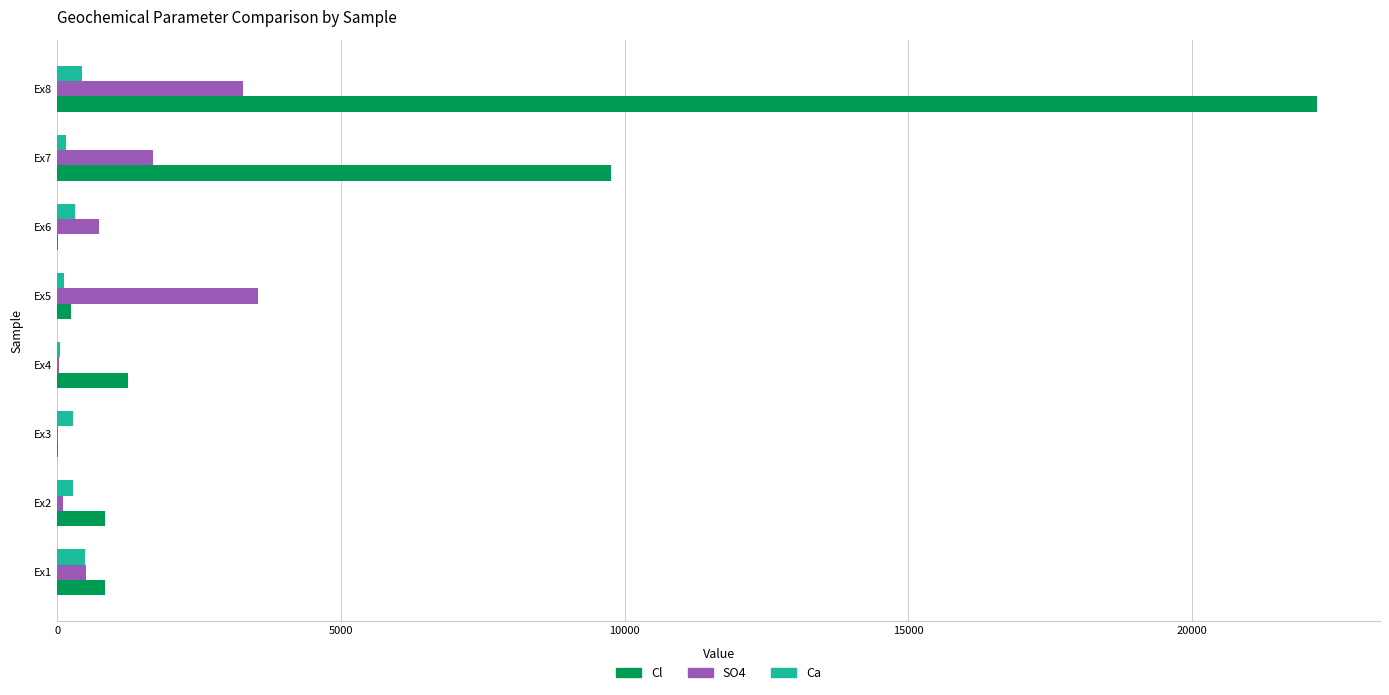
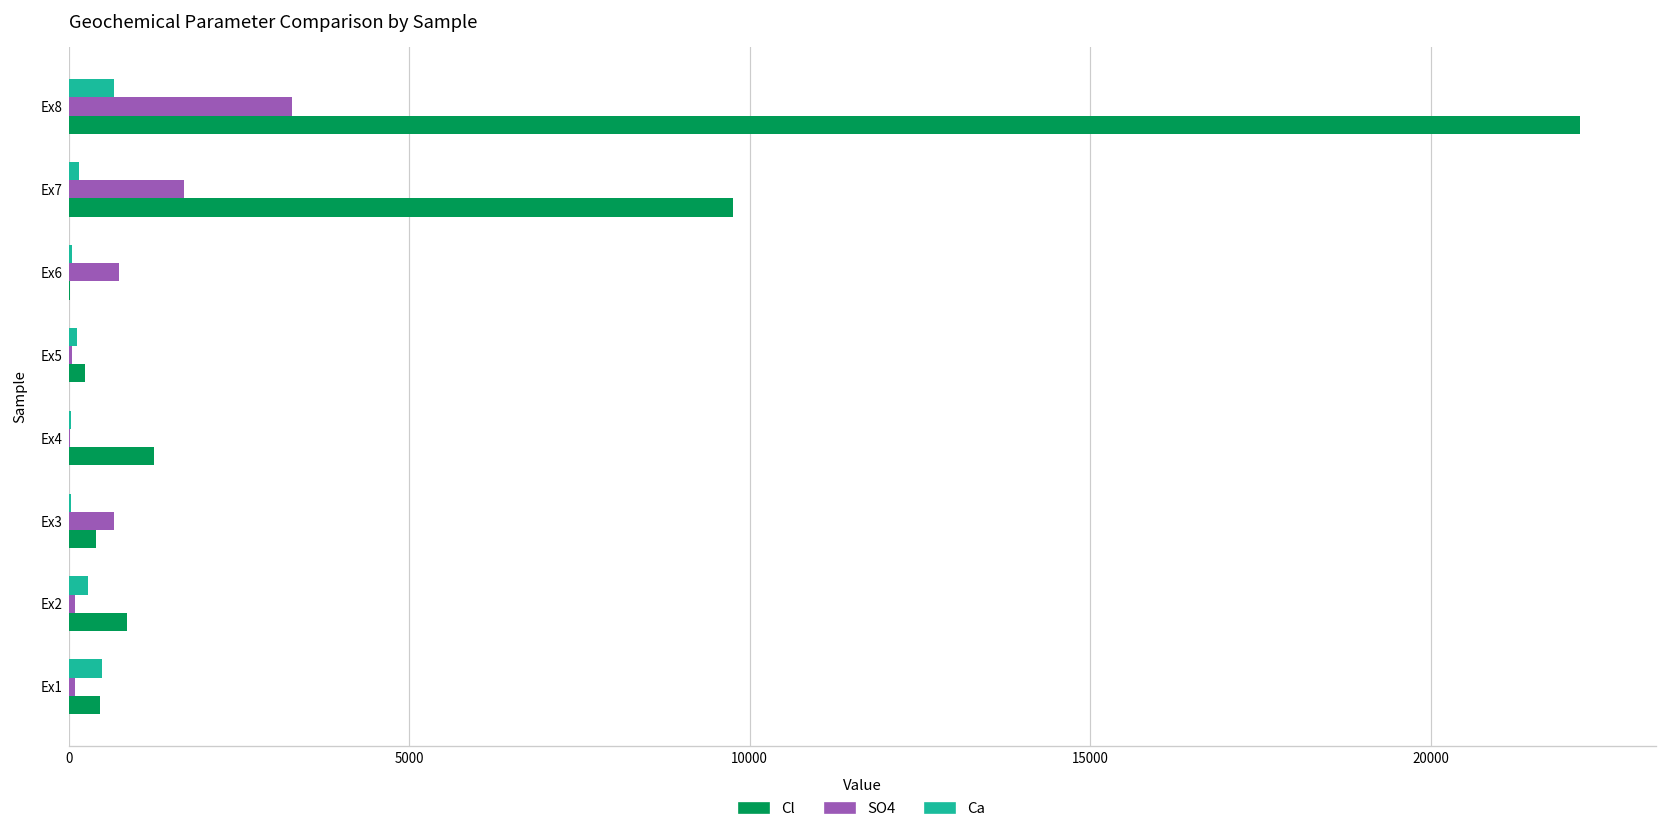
Ca, Ex8: 400 -> 700
Ca, Ex6: 300 -> 0
SO4, Ex5: 3500 -> 100
Ca, Ex3: 300 -> 0
SO4, Ex3: 0 -> 700
Cl, Ex3: 0 -> 400
SO4, Ex1: 500 -> 100
Cl, Ex1: 800 -> 500
